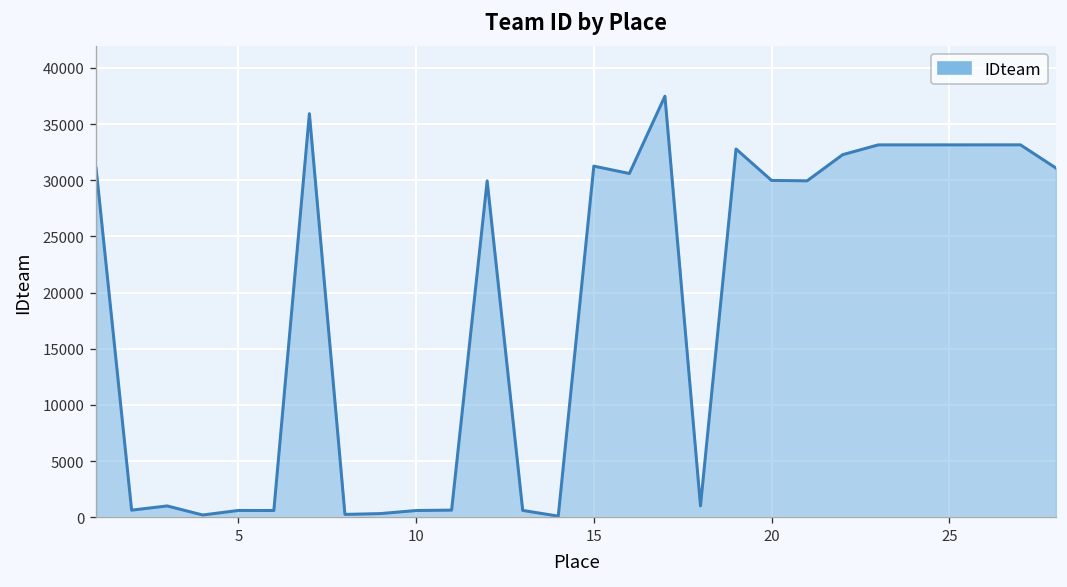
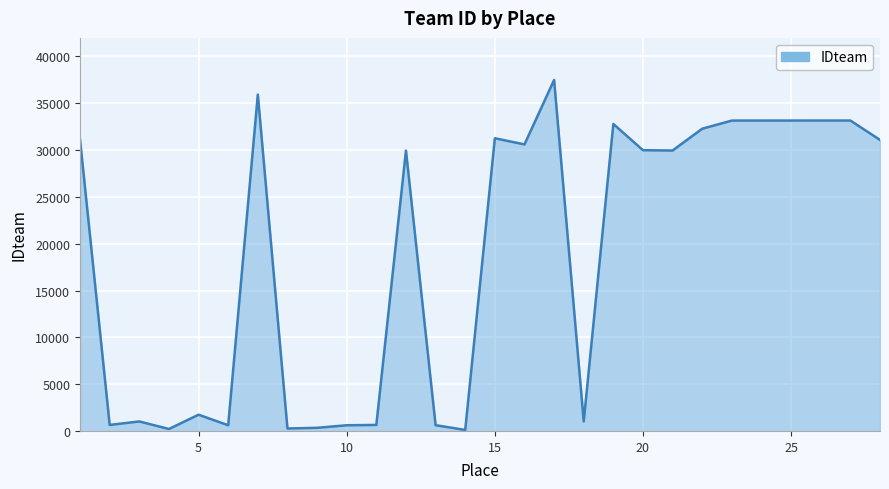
5: 1000 -> 2000
